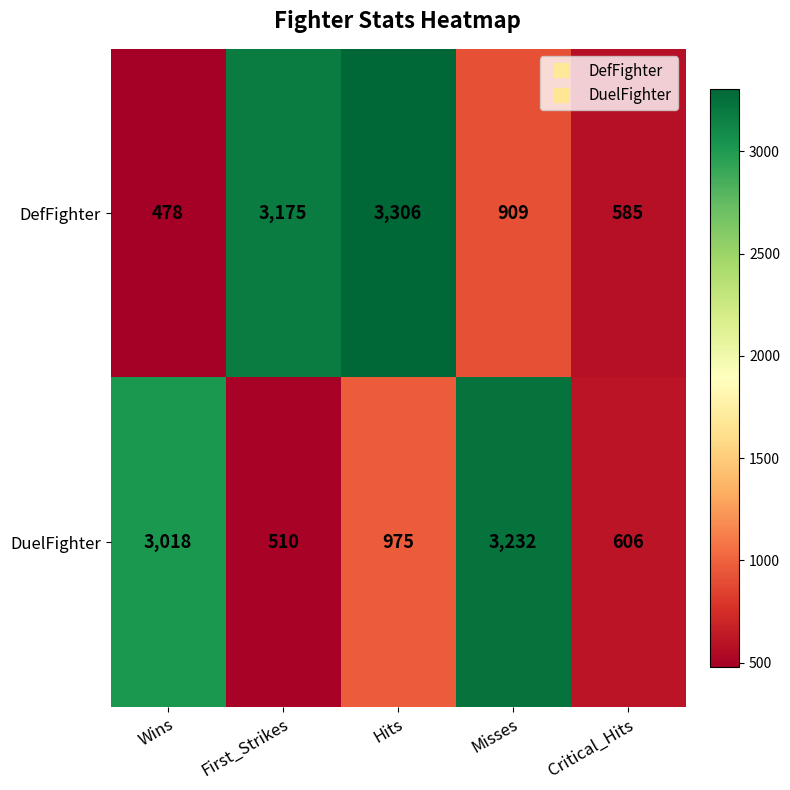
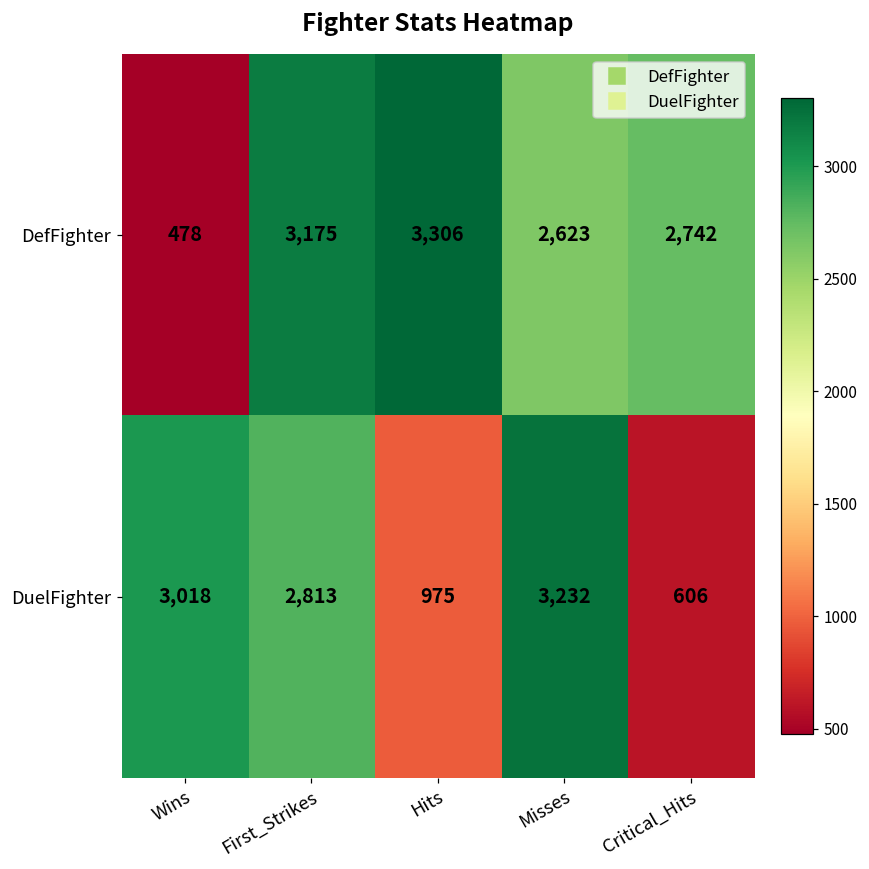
DefFighter, Misses: 909 -> 2,623
DefFighter, Critical_Hits: 585 -> 2,742
DuelFighter, First_Strikes: 510 -> 2,813
